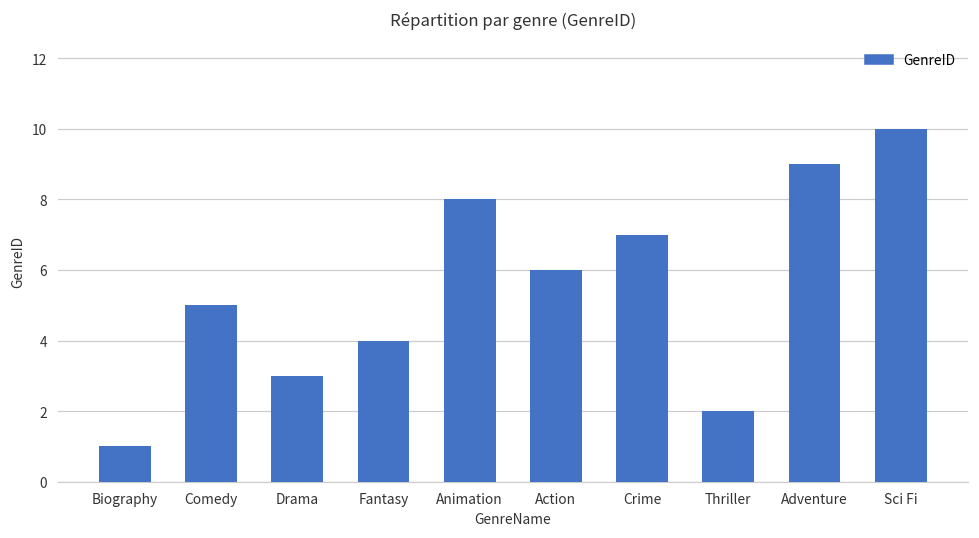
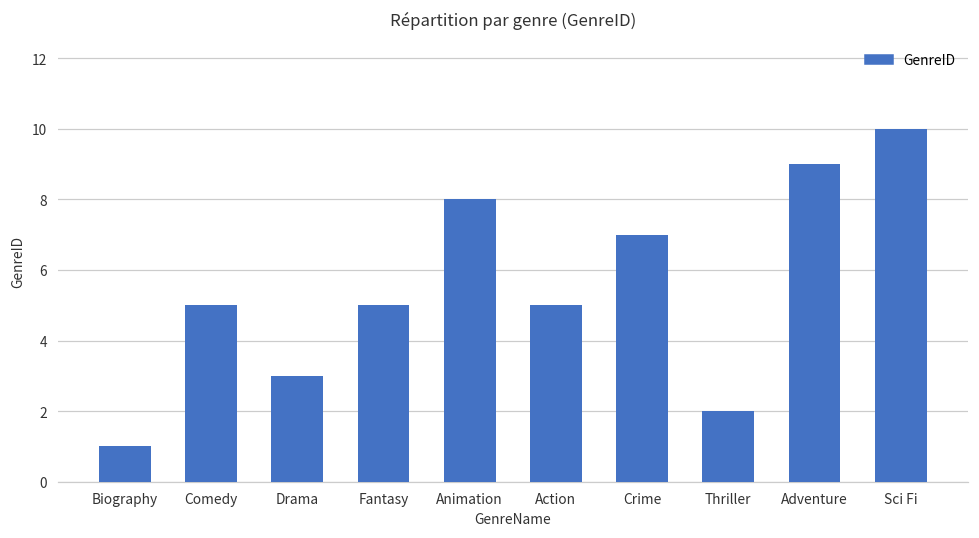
Fantasy: 4 -> 5
Action: 6 -> 5
